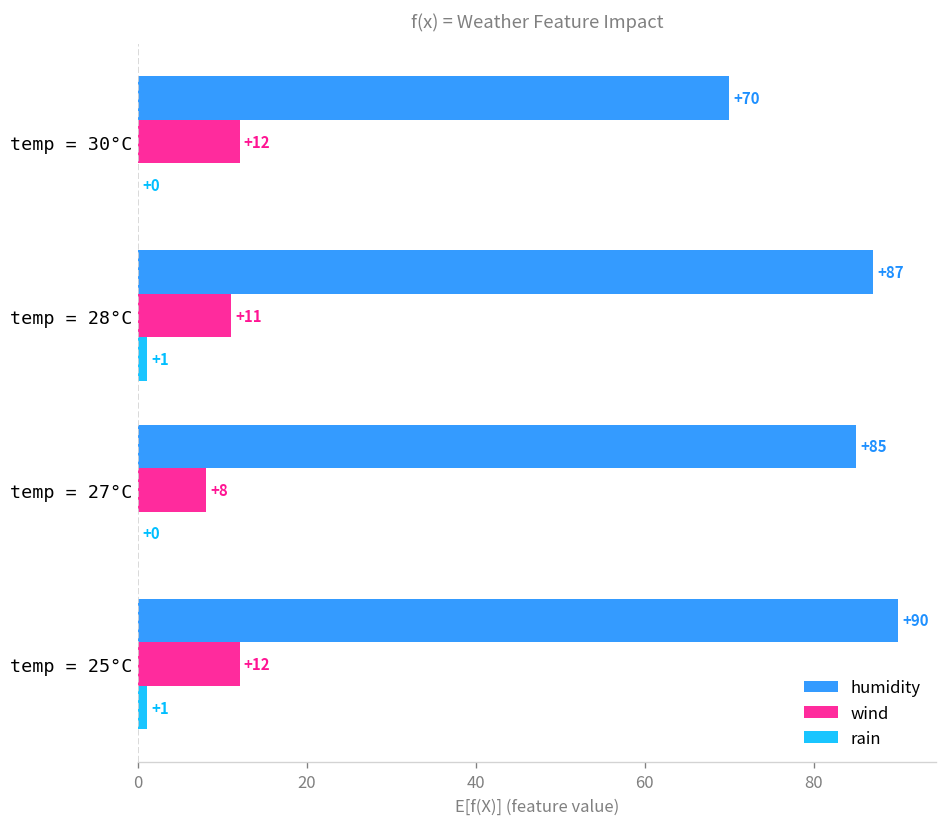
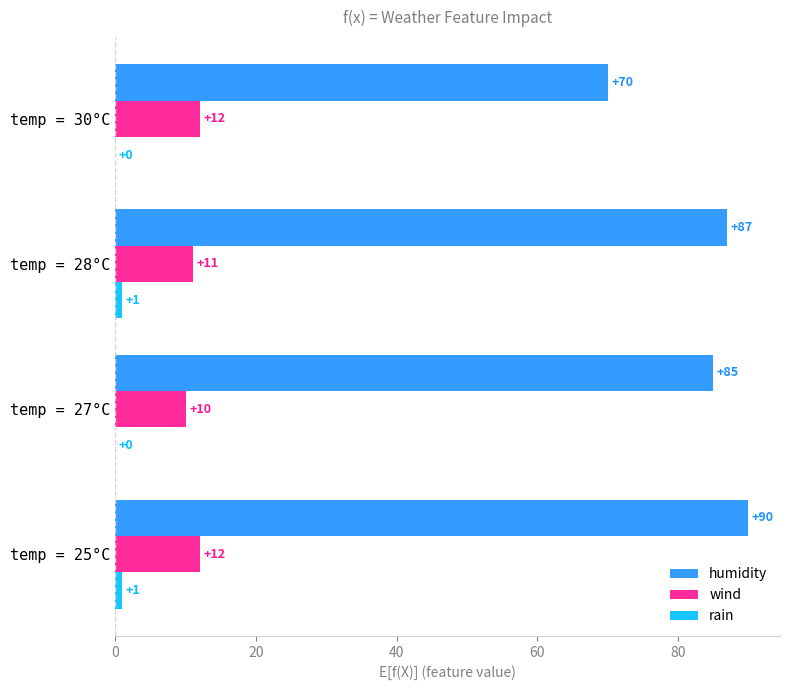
wind, temp = 27°C: +8 -> +10
